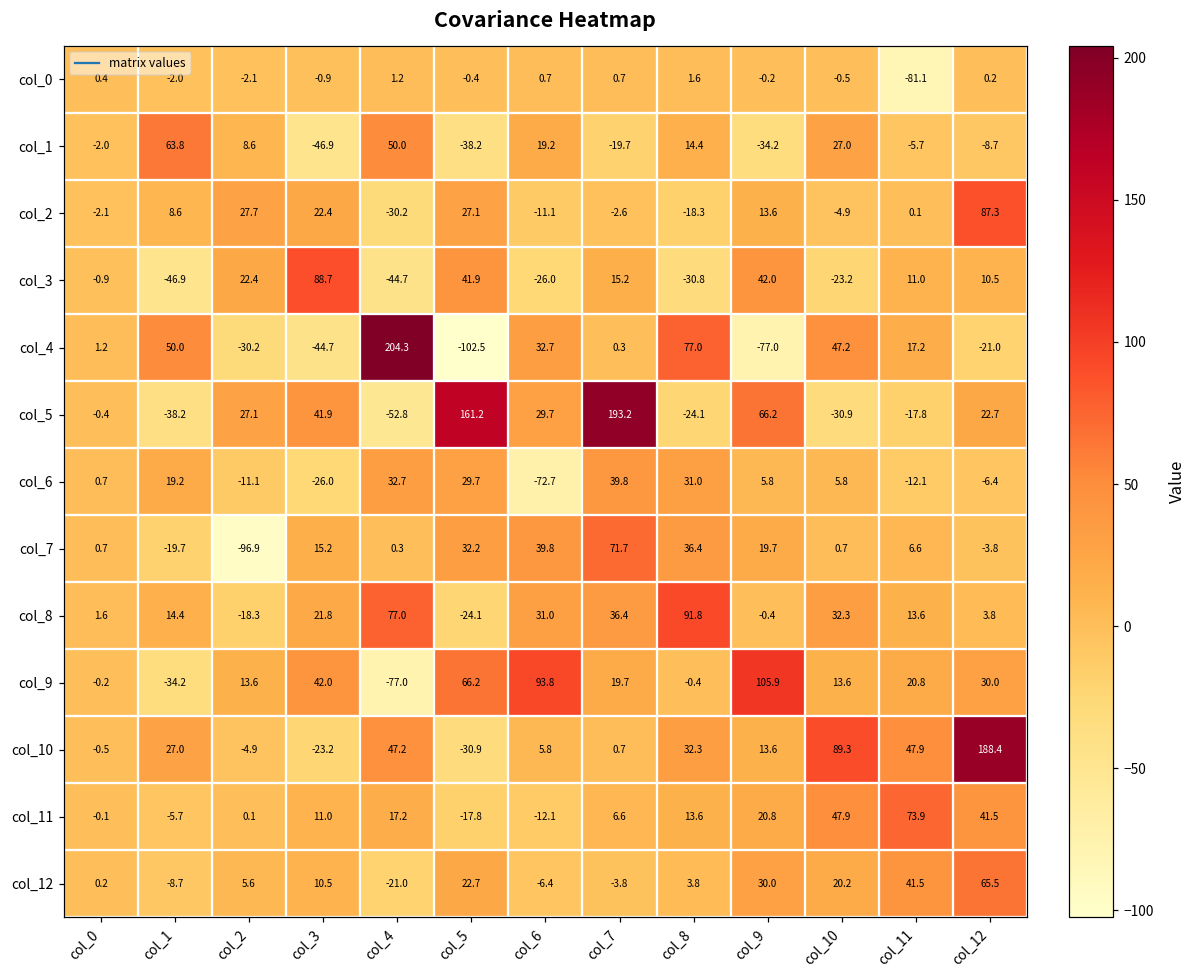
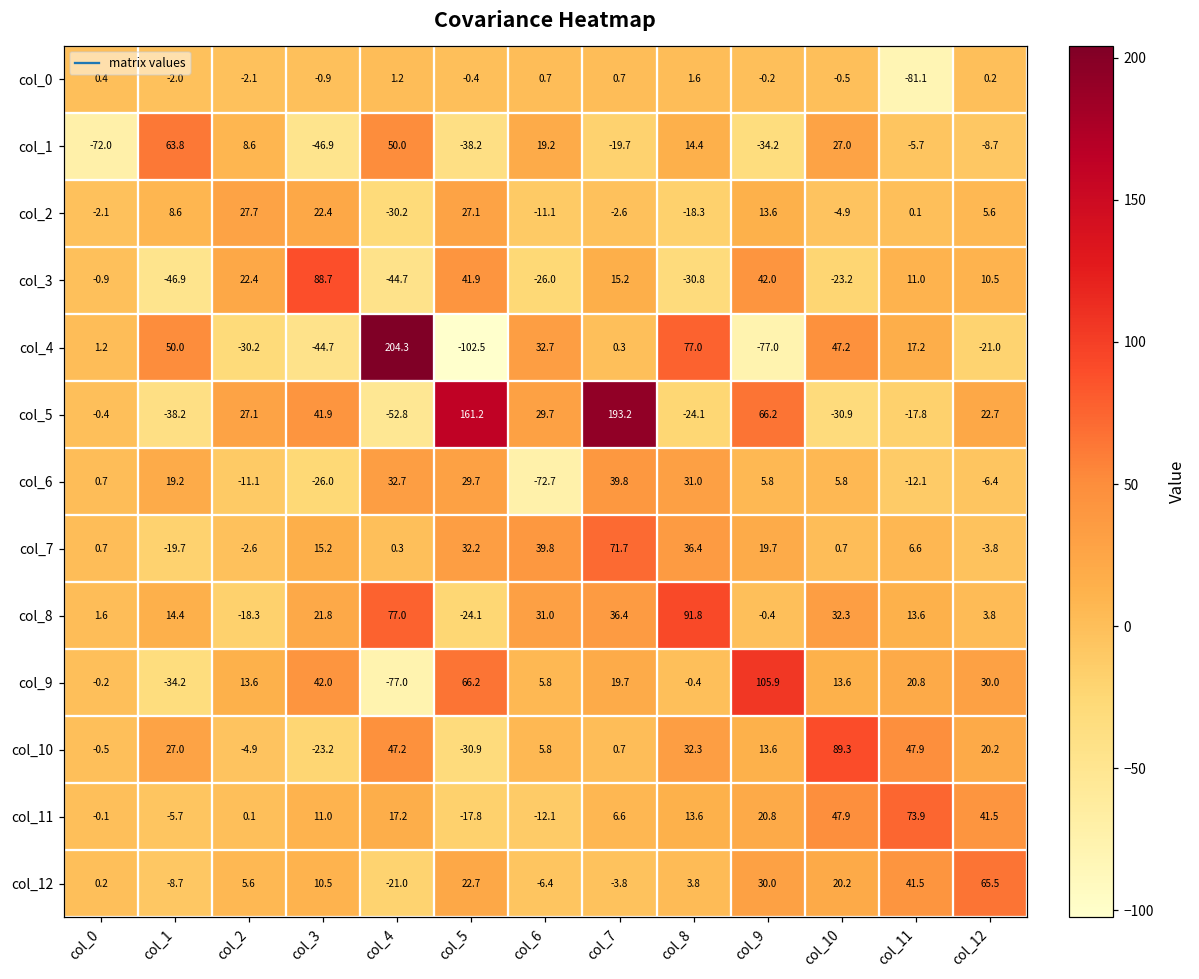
col_1, col_0: -2.0 -> -72.0
col_2, col_12: 87.3 -> 5.6
col_7, col_2: -96.9 -> -2.6
col_9, col_6: 93.8 -> 5.8
col_10, col_12: 188.4 -> 20.2
